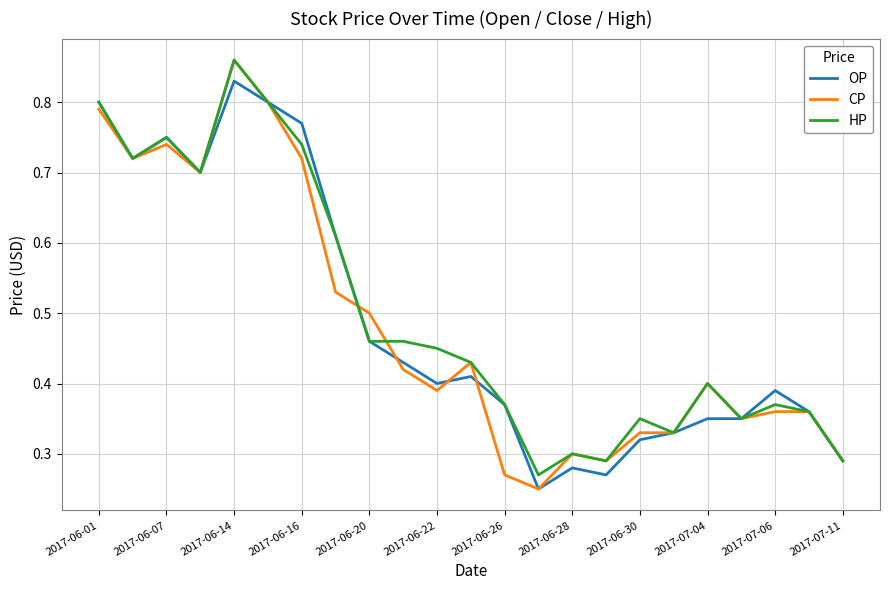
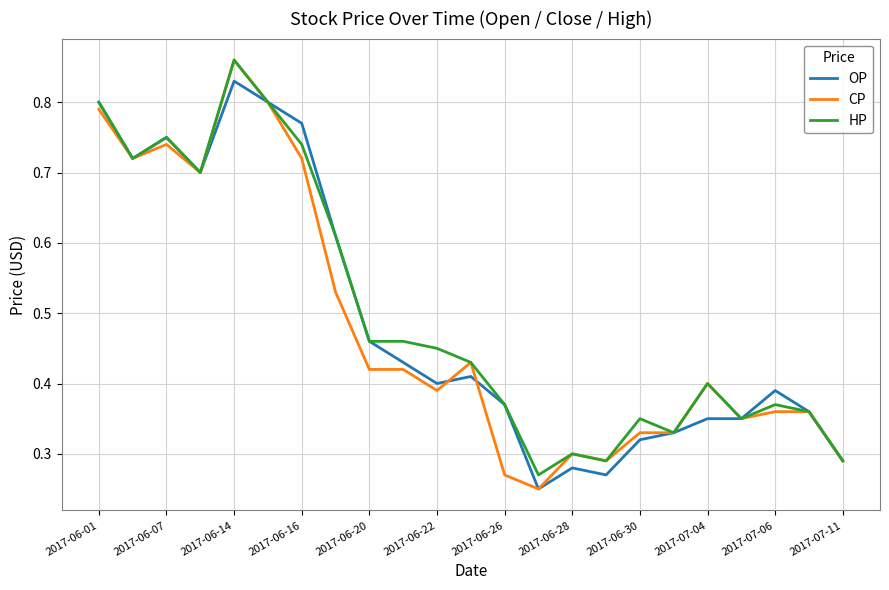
CP, 2017-06-20: 0.50 -> 0.42
